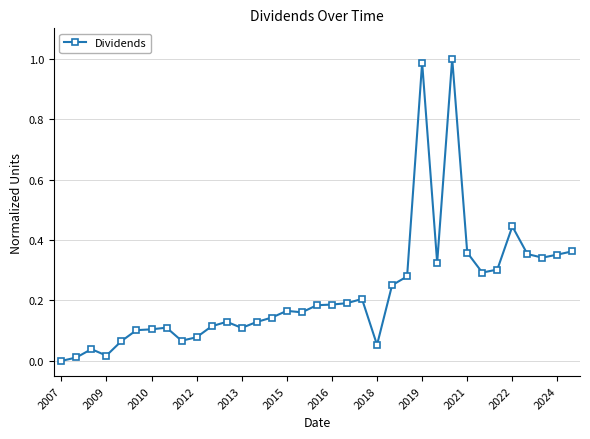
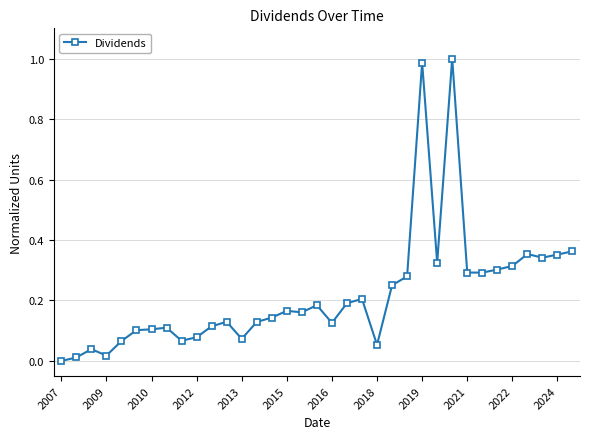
2013: 0.11 -> 0.07
2016: 0.19 -> 0.13
2021: 0.36 -> 0.29
2022: 0.45 -> 0.31
